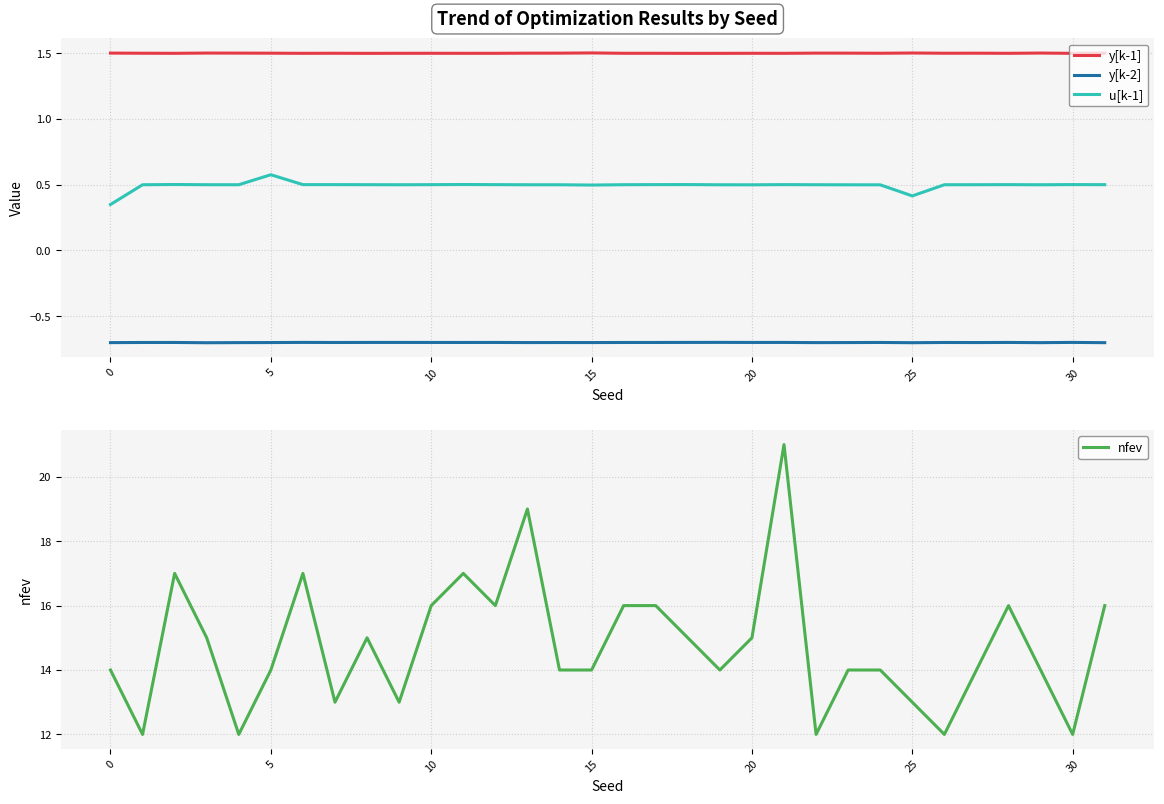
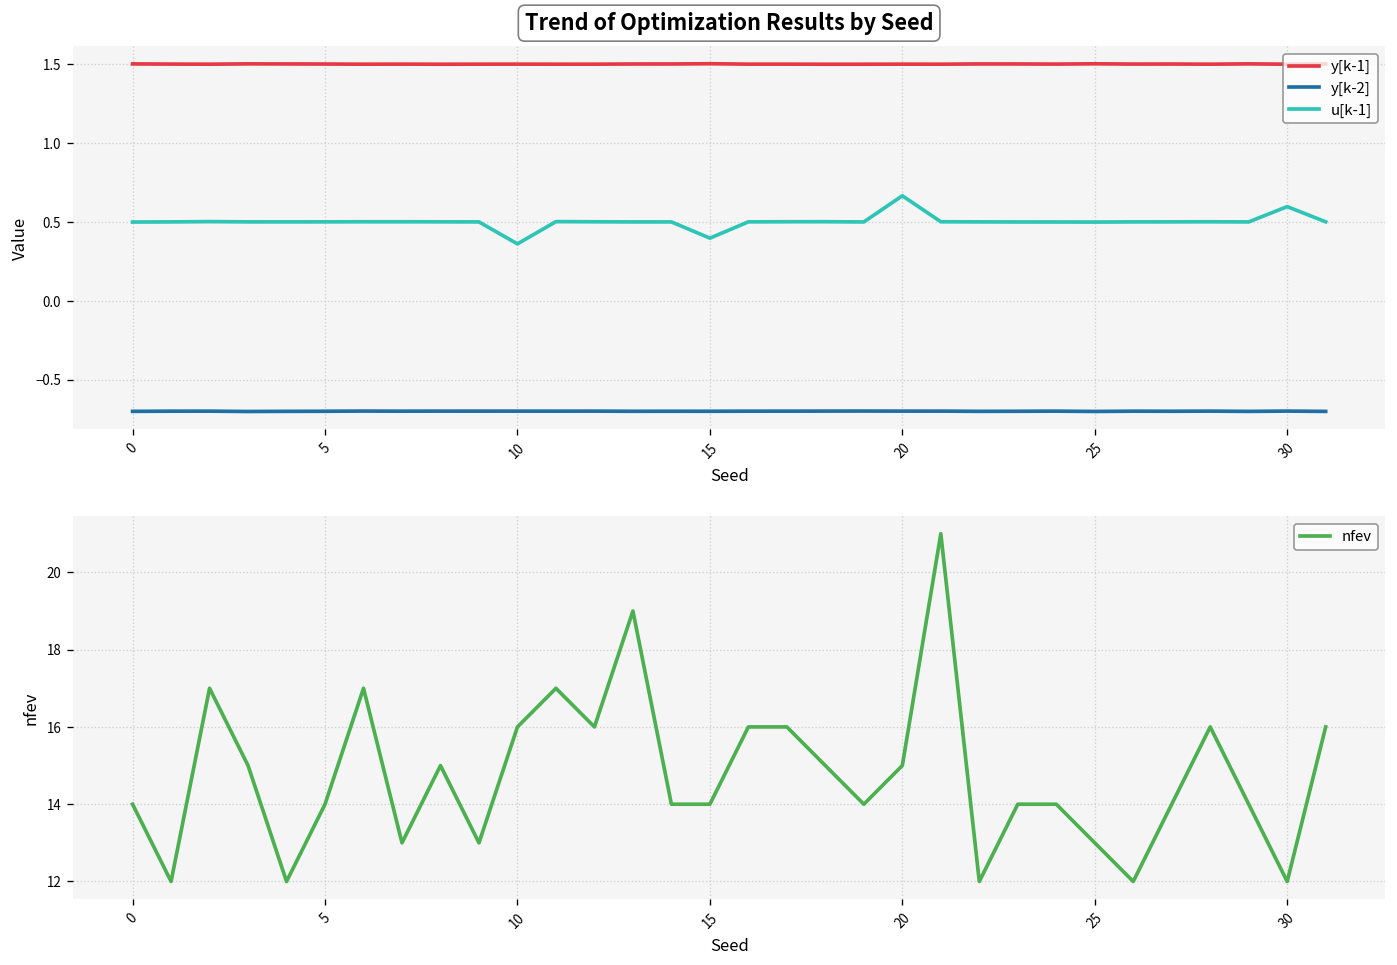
Trend of Optimization Results by Seed, u[k-1], 0: 0.35 -> 0.50
Trend of Optimization Results by Seed, u[k-1], 5: 0.58 -> 0.50
Trend of Optimization Results by Seed, u[k-1], 10: 0.50 -> 0.36
Trend of Optimization Results by Seed, u[k-1], 15: 0.50 -> 0.40
Trend of Optimization Results by Seed, u[k-1], 20: 0.50 -> 0.67
Trend of Optimization Results by Seed, u[k-1], 25: 0.41 -> 0.50
Trend of Optimization Results by Seed, u[k-1], 30: 0.50 -> 0.60
